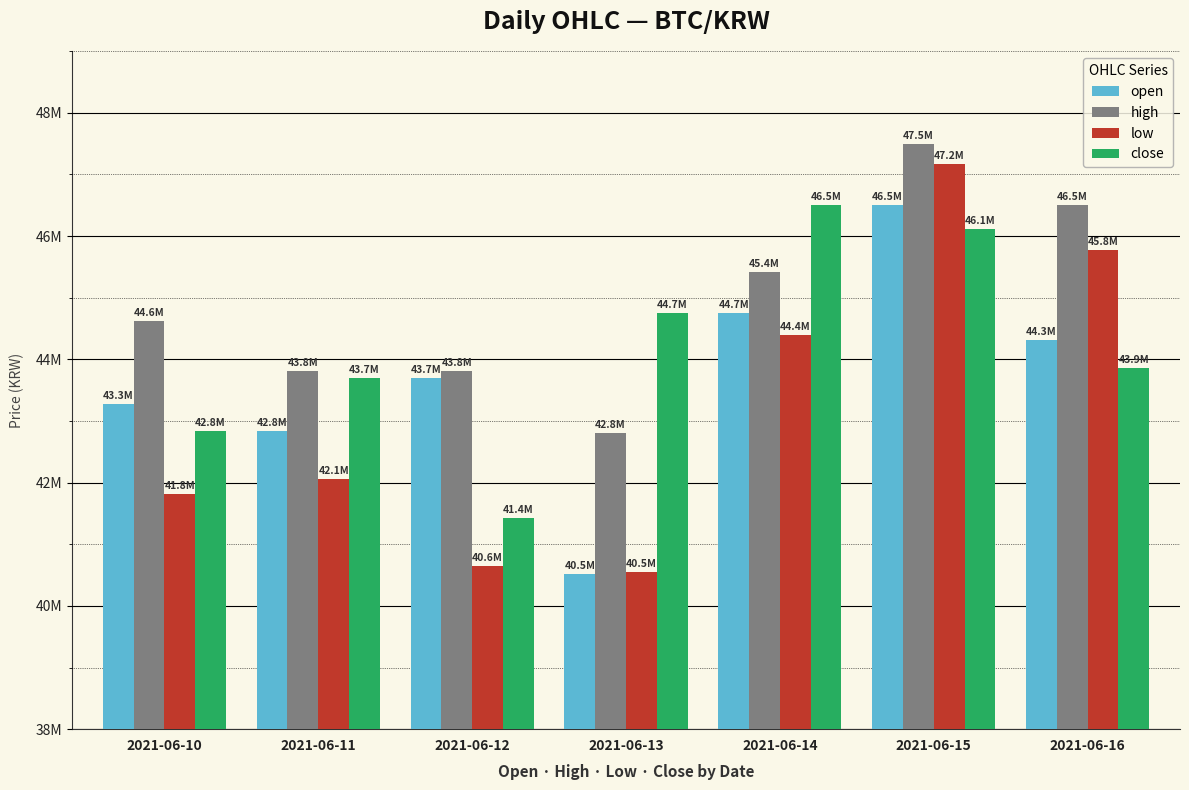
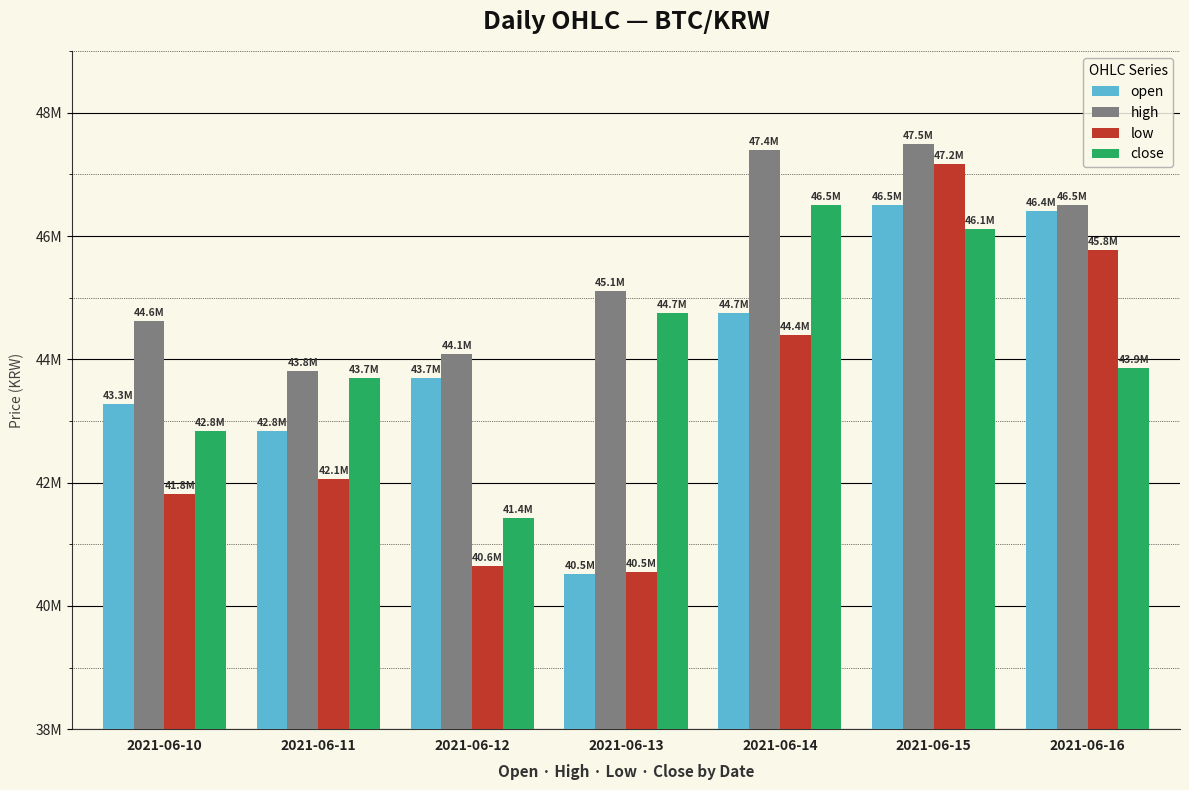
high, 2021-06-12: 43.8M -> 44.1M
high, 2021-06-13: 42.8M -> 45.1M
high, 2021-06-14: 45.4M -> 47.4M
open, 2021-06-16: 44.3M -> 46.4M
